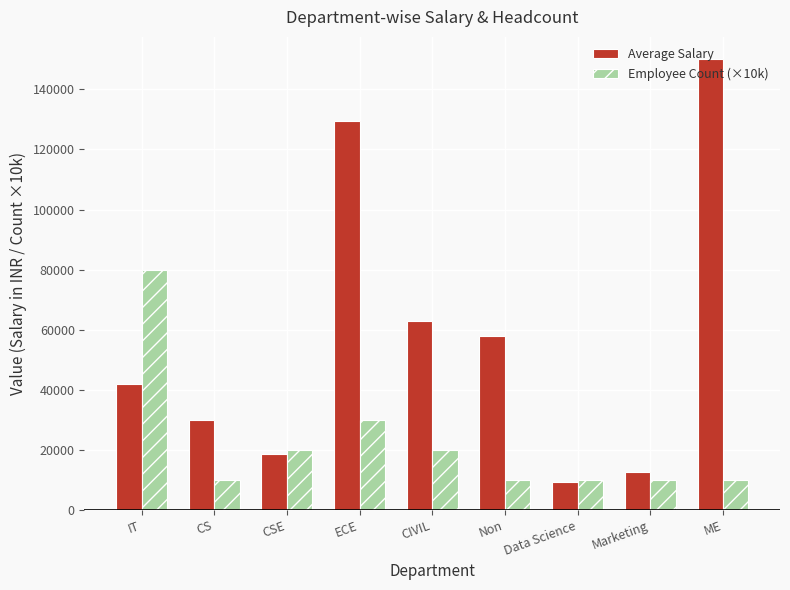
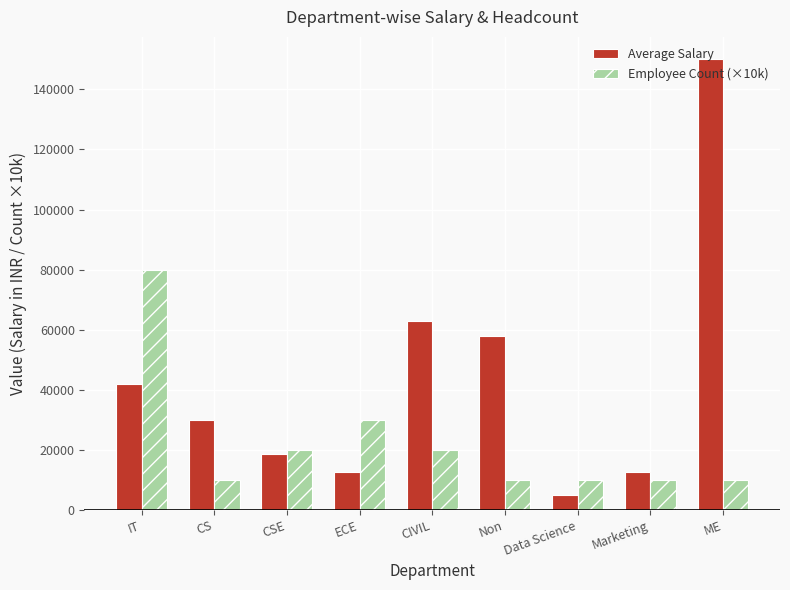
Average Salary, ECE: 129000 -> 13000
Average Salary, Data Science: 9000 -> 5000
